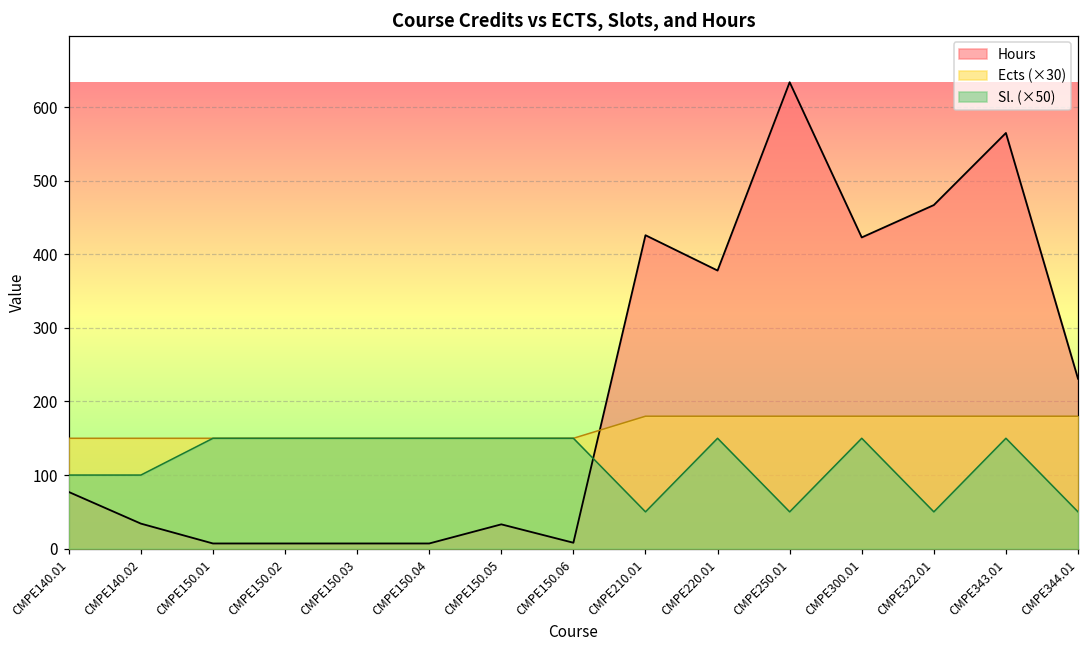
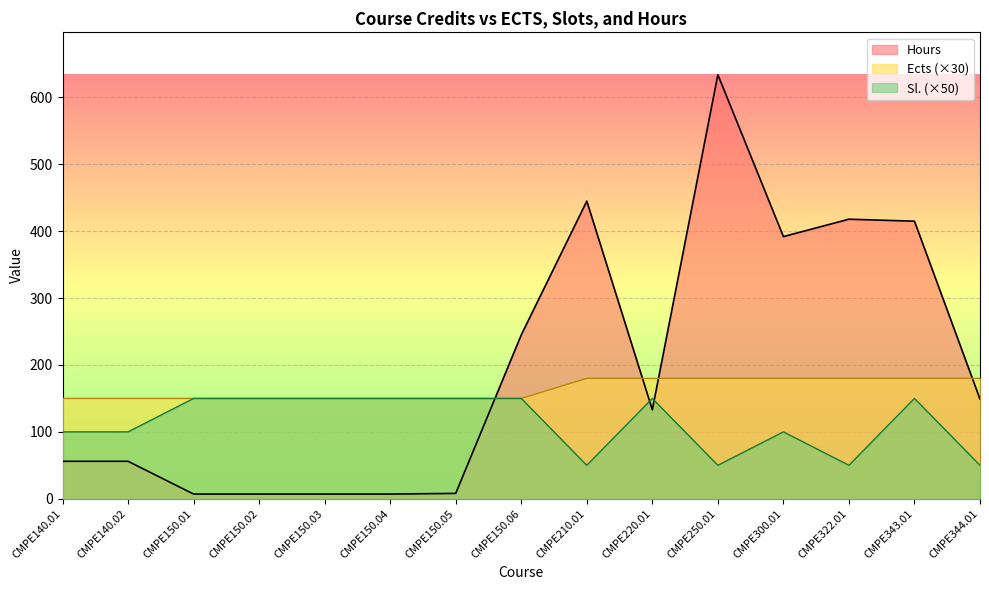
Hours, CMPE140.01: 80 -> 60
Hours, CMPE140.02: 30 -> 60
Hours, CMPE150.05: 30 -> 10
Hours, CMPE150.06: 10 -> 250
Hours, CMPE210.01: 430 -> 450
Hours, CMPE220.01: 380 -> 130
Hours, CMPE300.01: 420 -> 390
Sl. (×50), CMPE300.01: 150 -> 100
Hours, CMPE322.01: 470 -> 420
Hours, CMPE343.01: 570 -> 420
Hours, CMPE344.01: 230 -> 150
